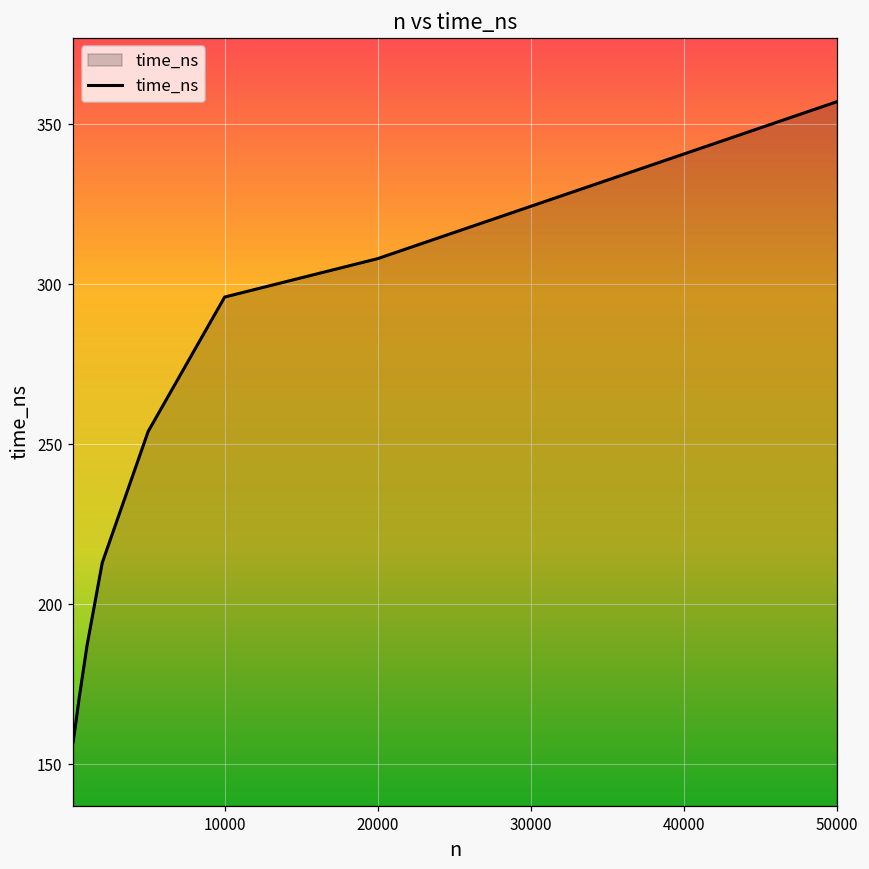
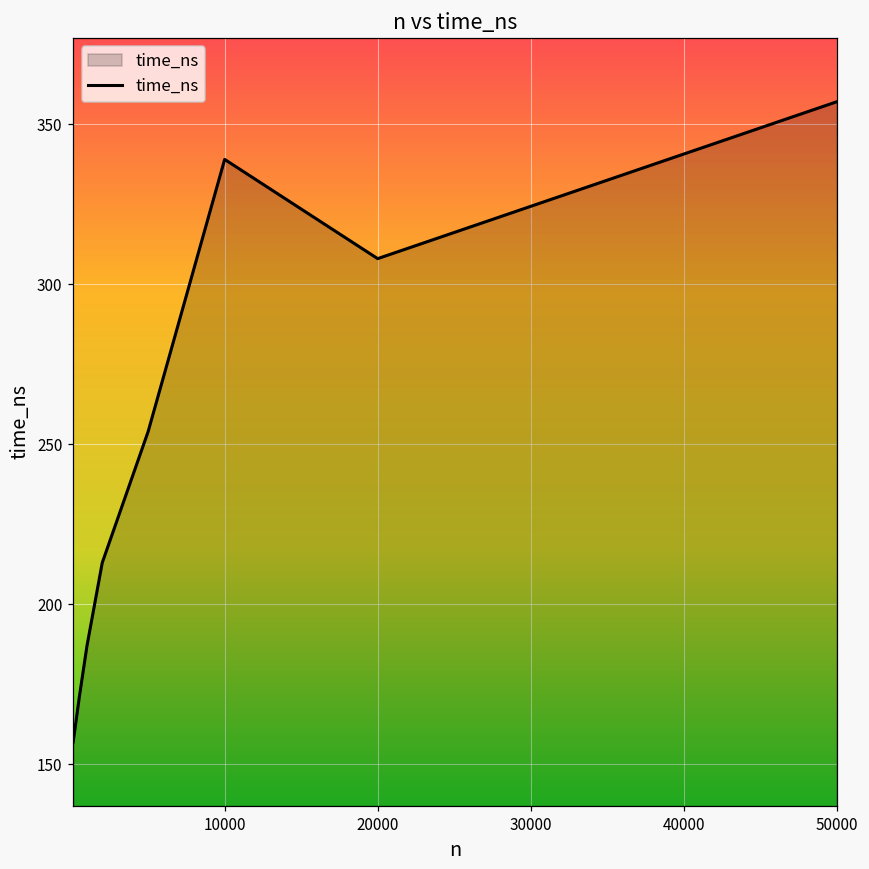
10000: 296 -> 339
